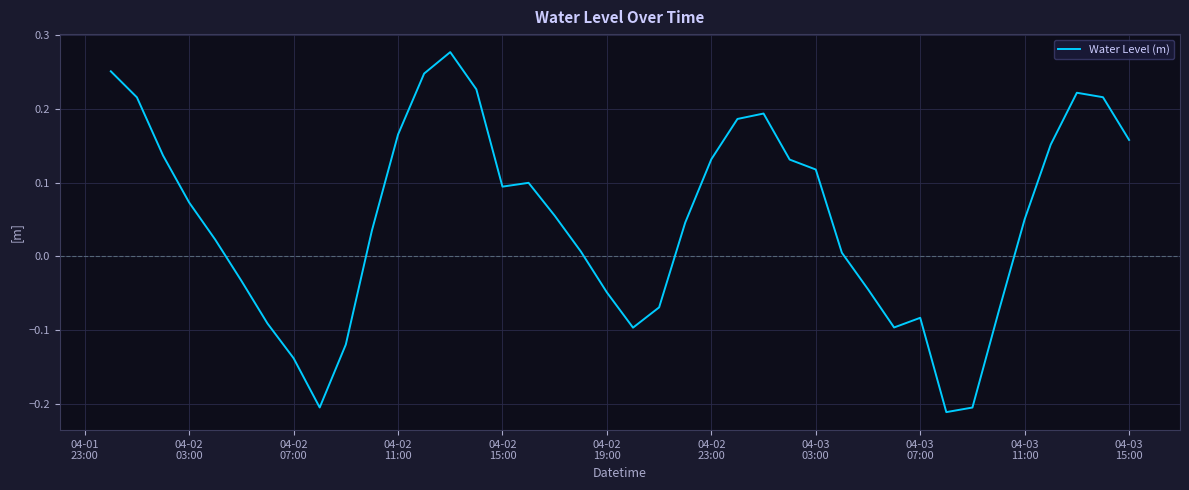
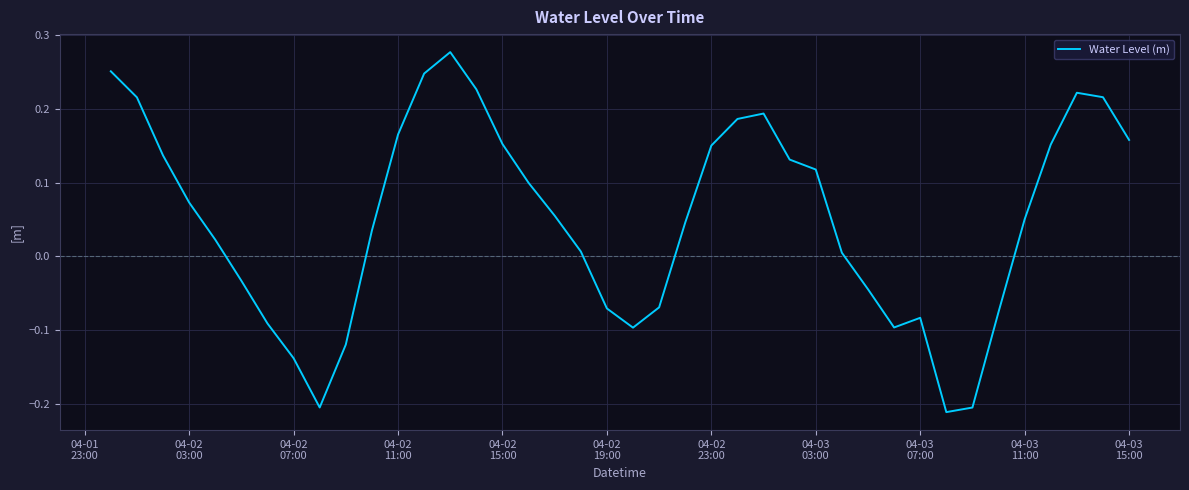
04-02 15:00: 0.09 -> 0.15
04-02 19:00: -0.05 -> -0.07
04-02 23:00: 0.13 -> 0.15
